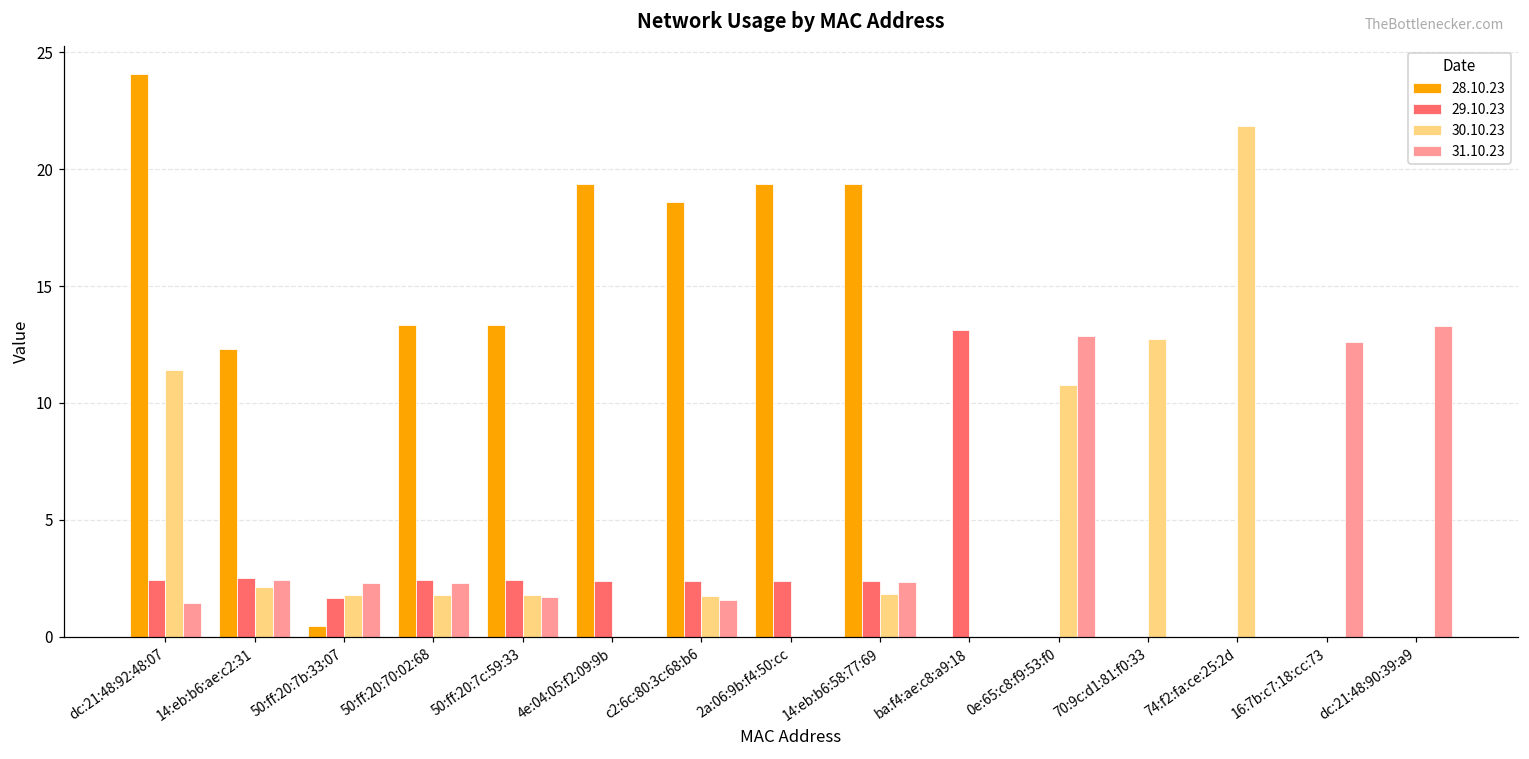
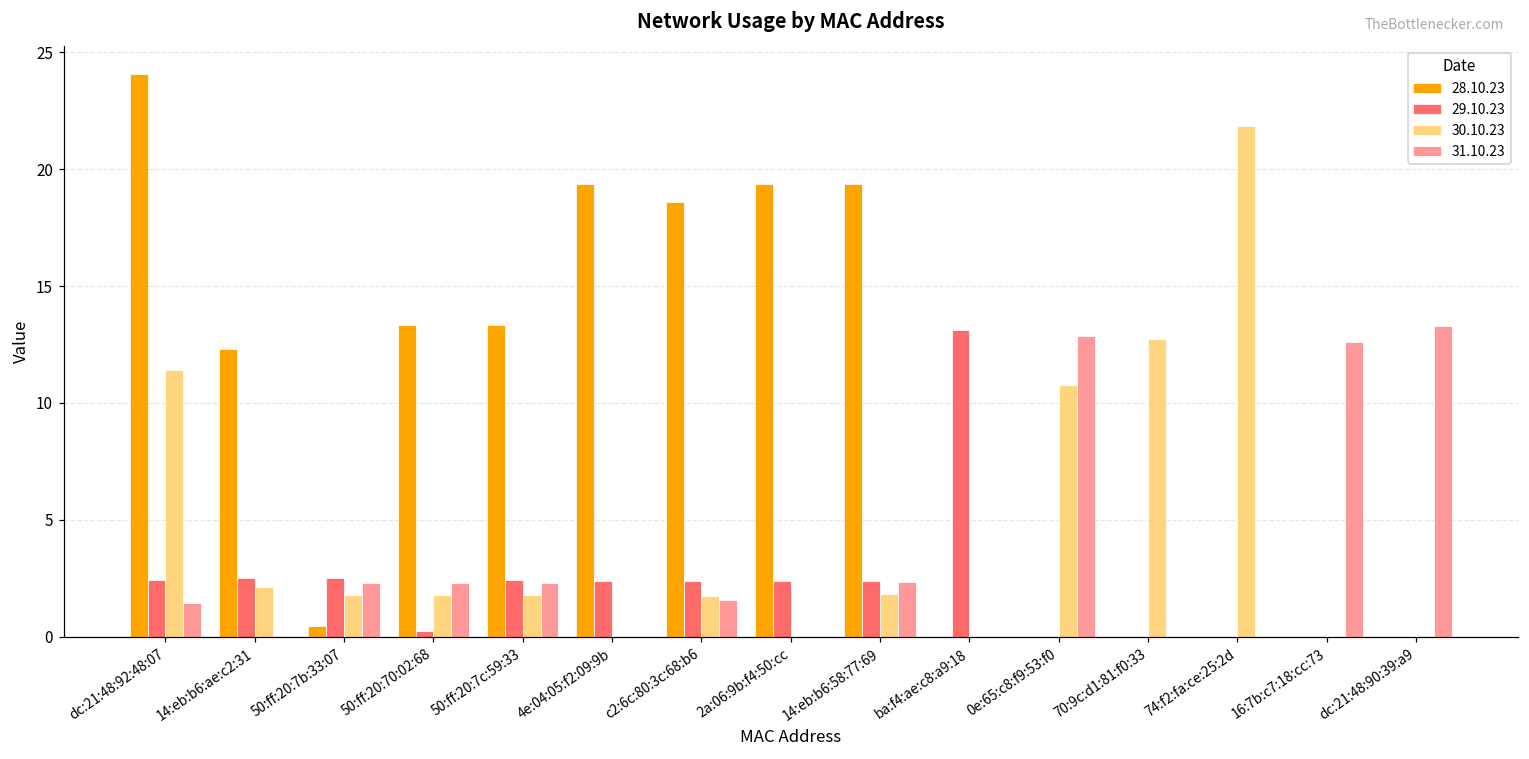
31.10.23, 14:eb:b6:ae:c2:31: 2.4 -> 0.0
29.10.23, 50:ff:20:7b:33:07: 1.7 -> 2.5
29.10.23, 50:ff:20:70:02:68: 2.4 -> 0.2
31.10.23, 50:ff:20:7c:59:33: 1.7 -> 2.3
